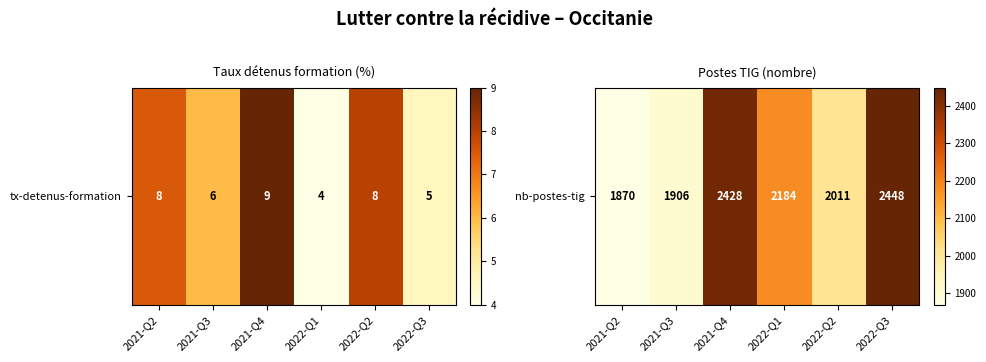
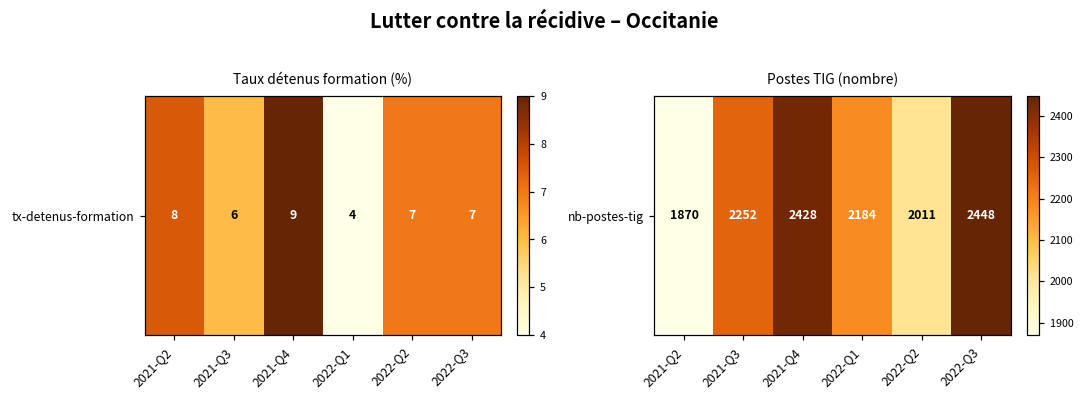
Taux détenus formation (%), tx-detenus-formation, 2022-Q2: 8 -> 7
Taux détenus formation (%), tx-detenus-formation, 2022-Q3: 5 -> 7
Postes TIG (nombre), nb-postes-tig, 2021-Q3: 1906 -> 2252
